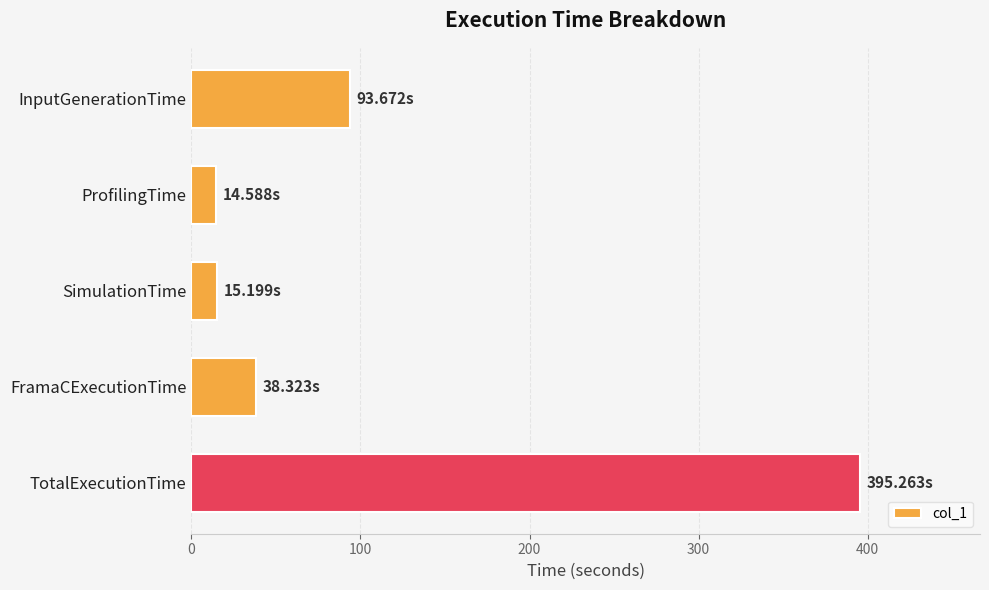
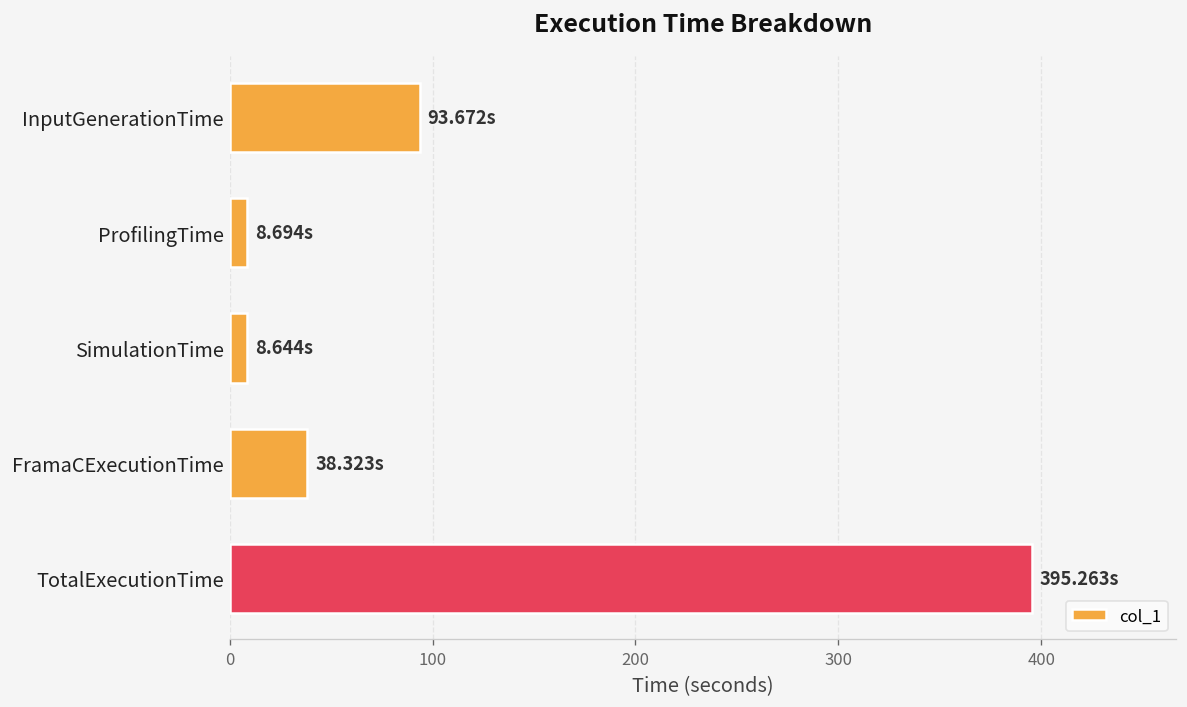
ProfilingTime: 14.588s -> 8.694s
SimulationTime: 15.199s -> 8.644s
